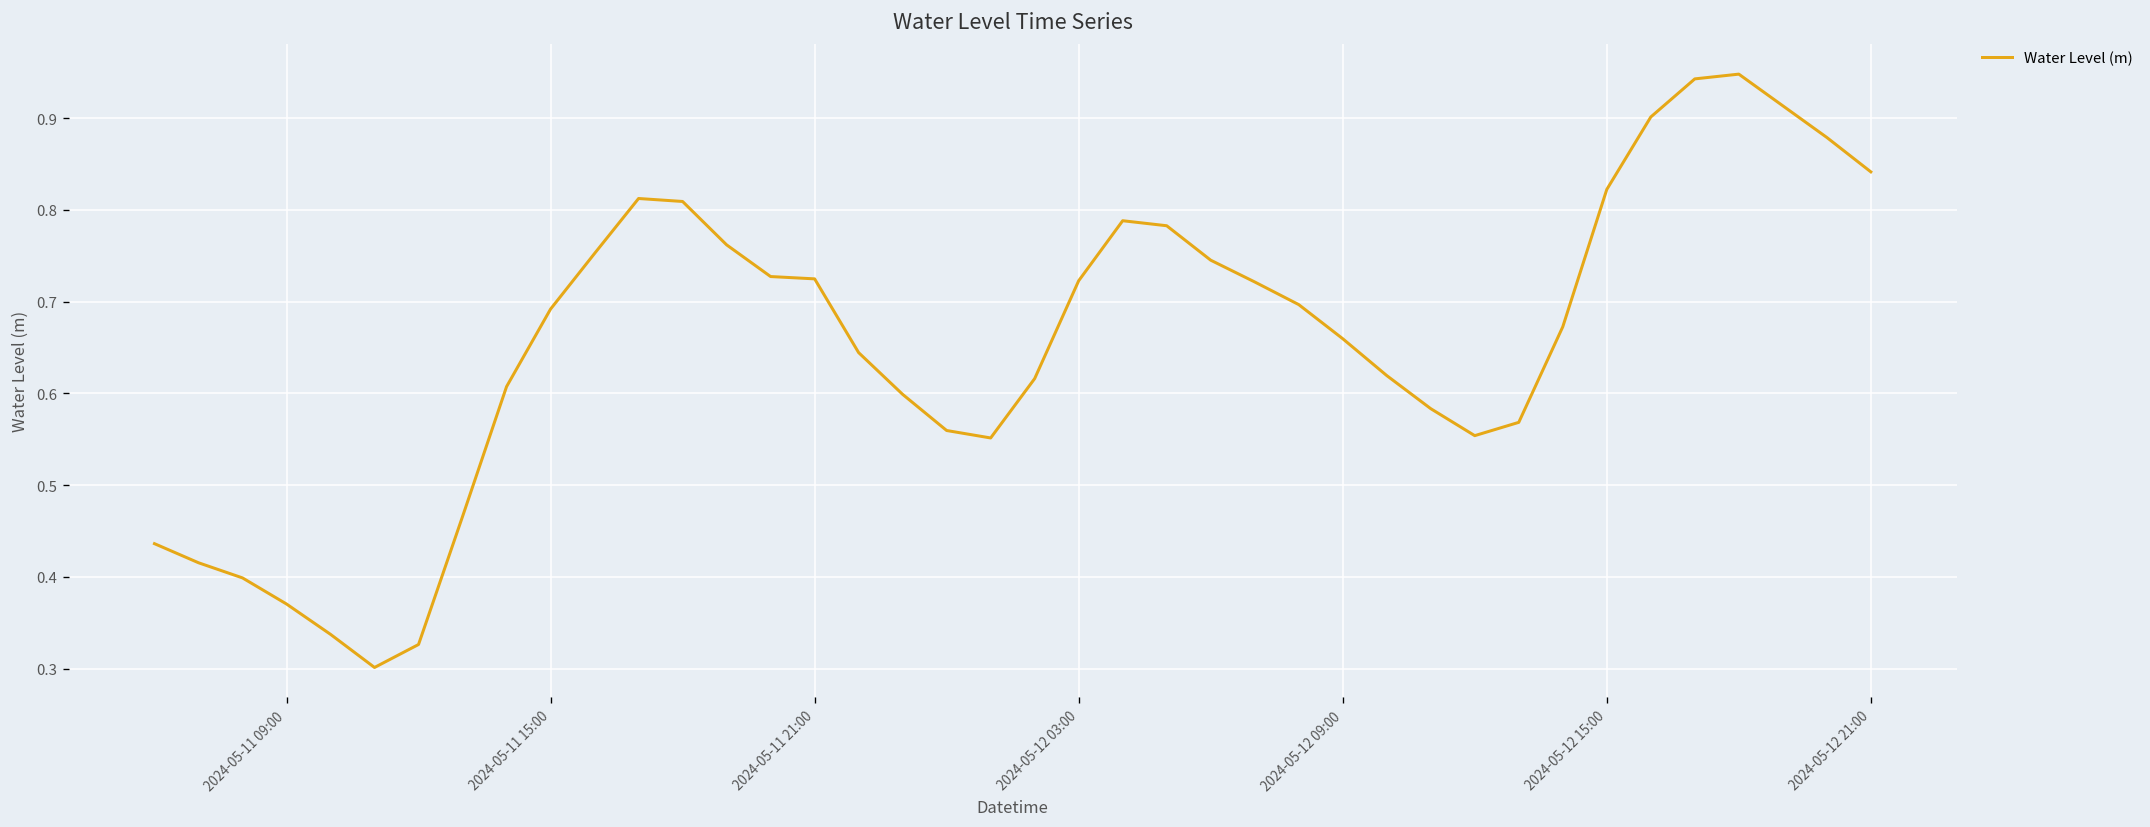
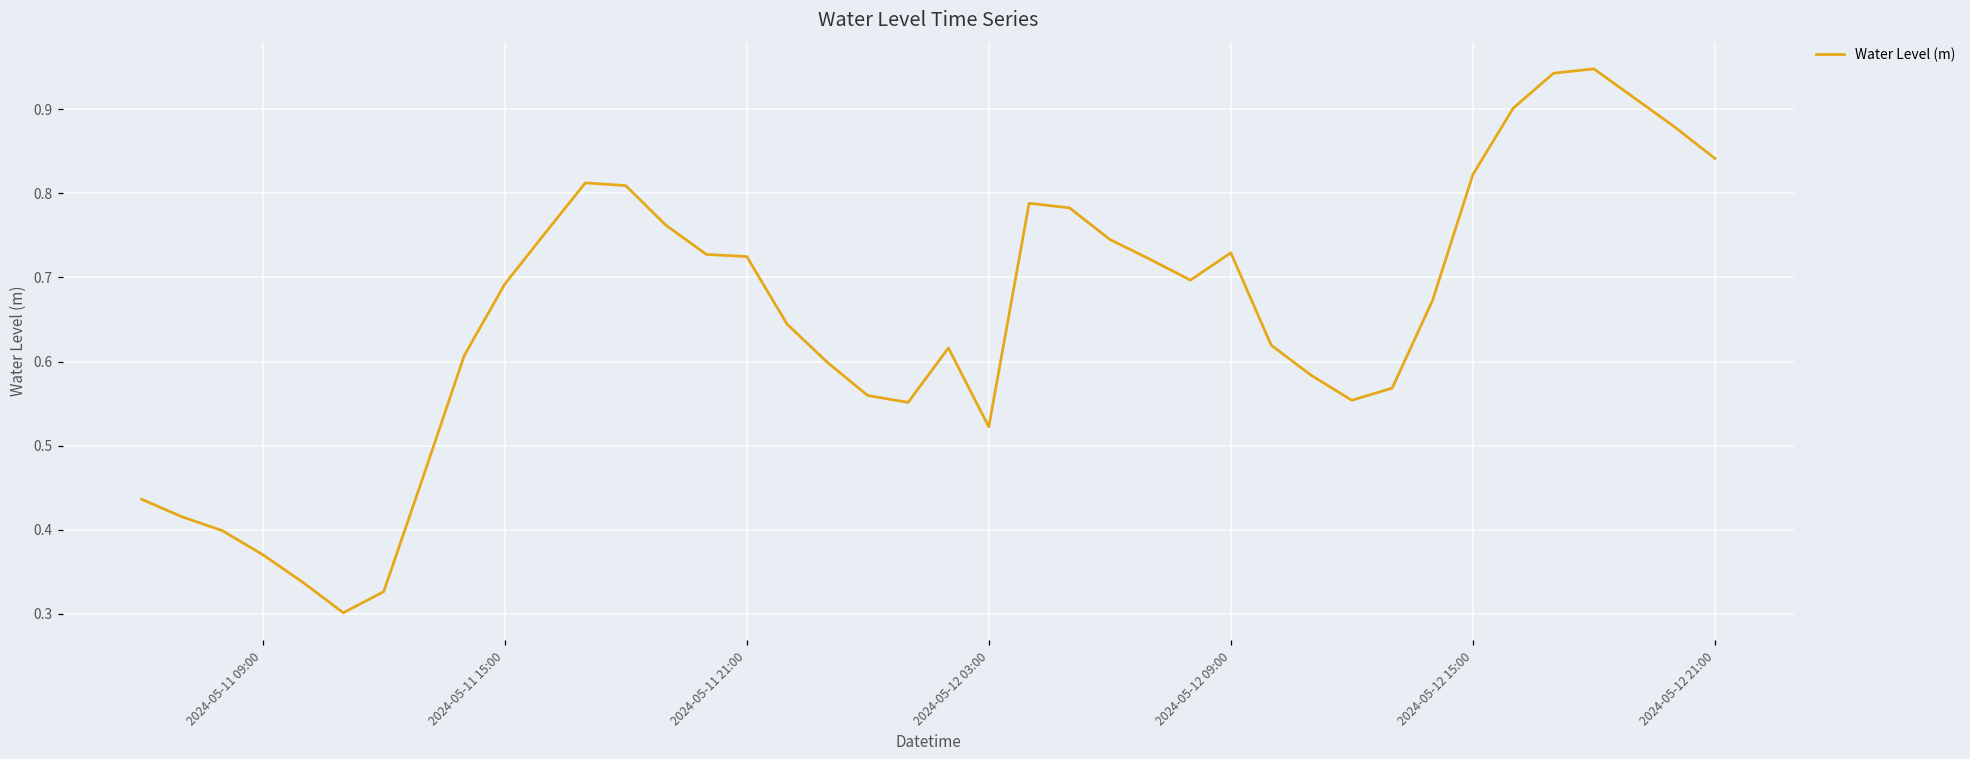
2024-05-12 03:00: 0.72 -> 0.52
2024-05-12 09:00: 0.66 -> 0.73
